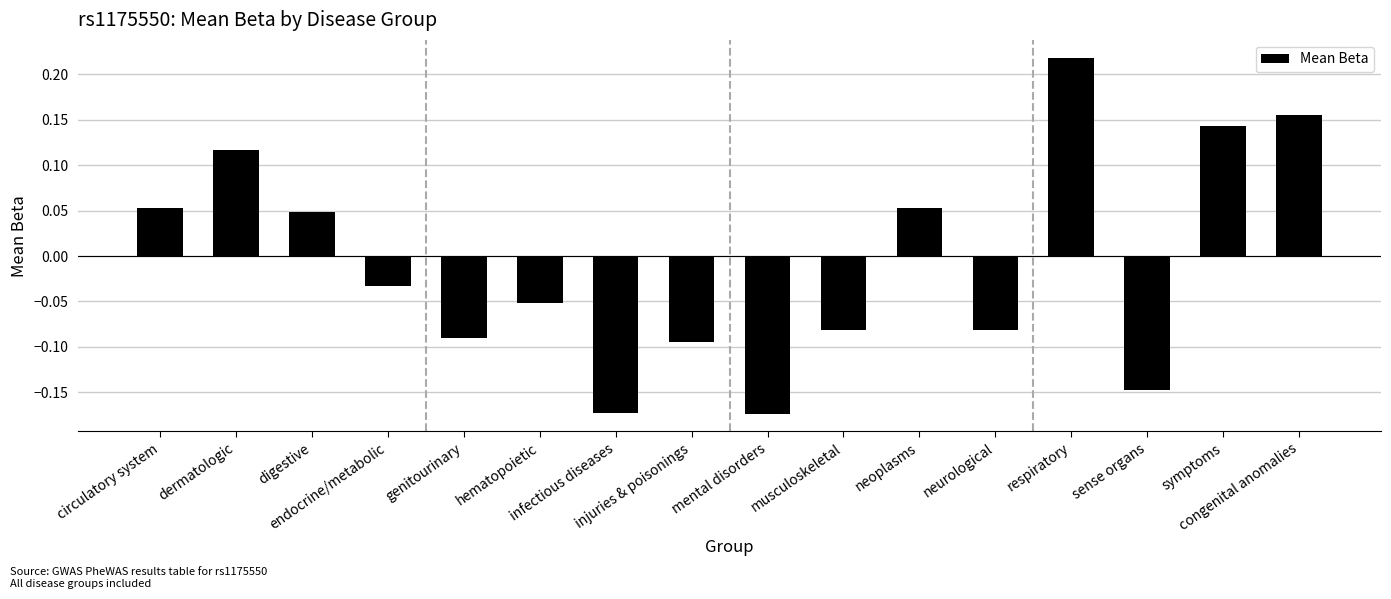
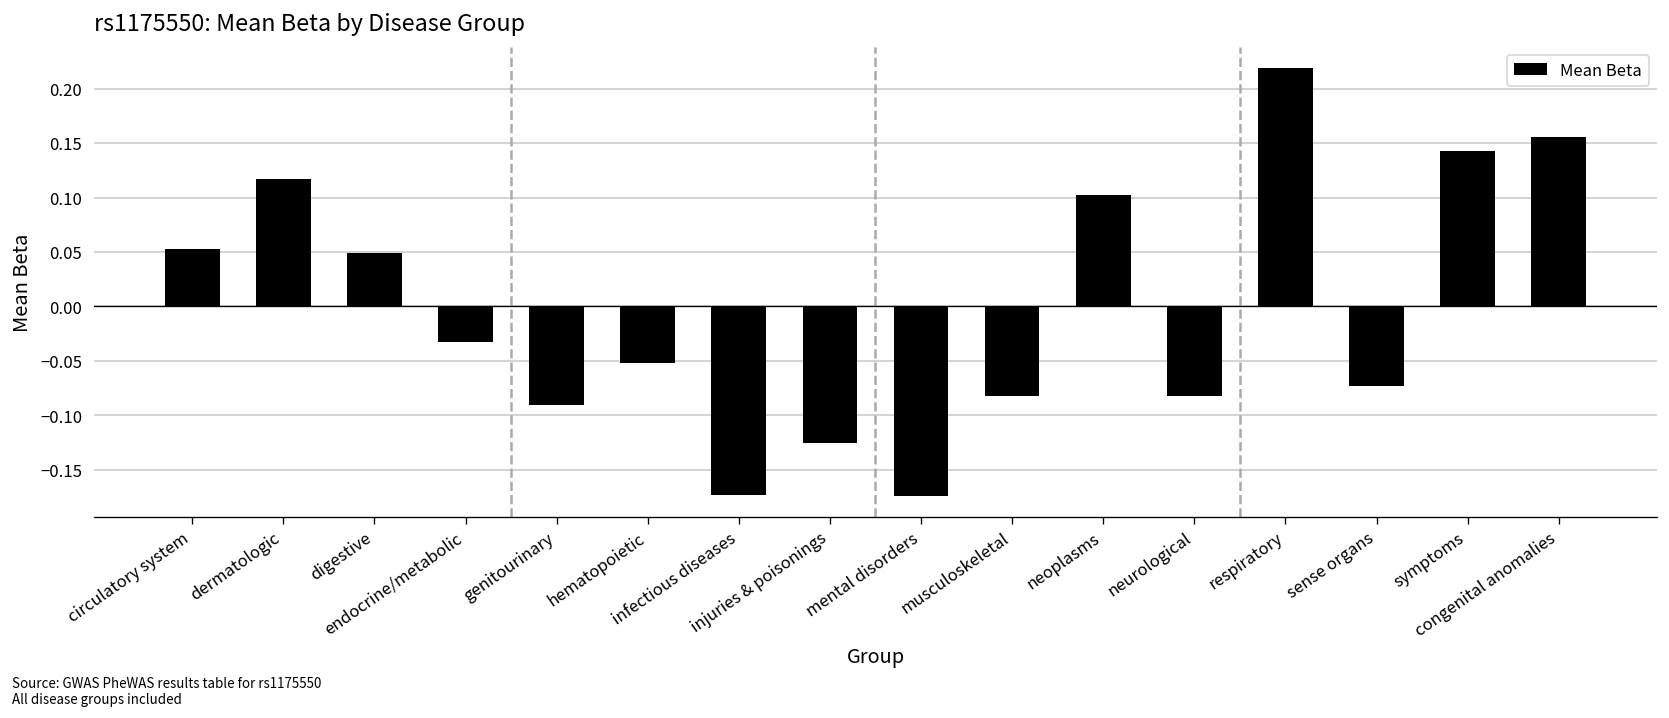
injuries & poisonings: -0.09 -> -0.13
neoplasms: 0.05 -> 0.10
sense organs: -0.15 -> -0.07
